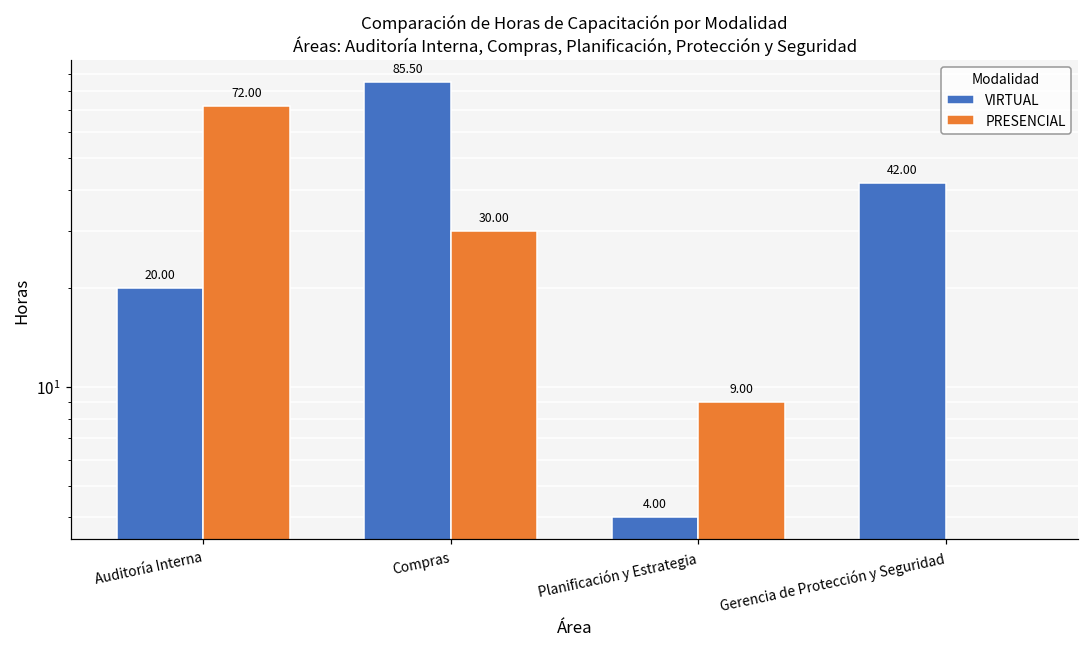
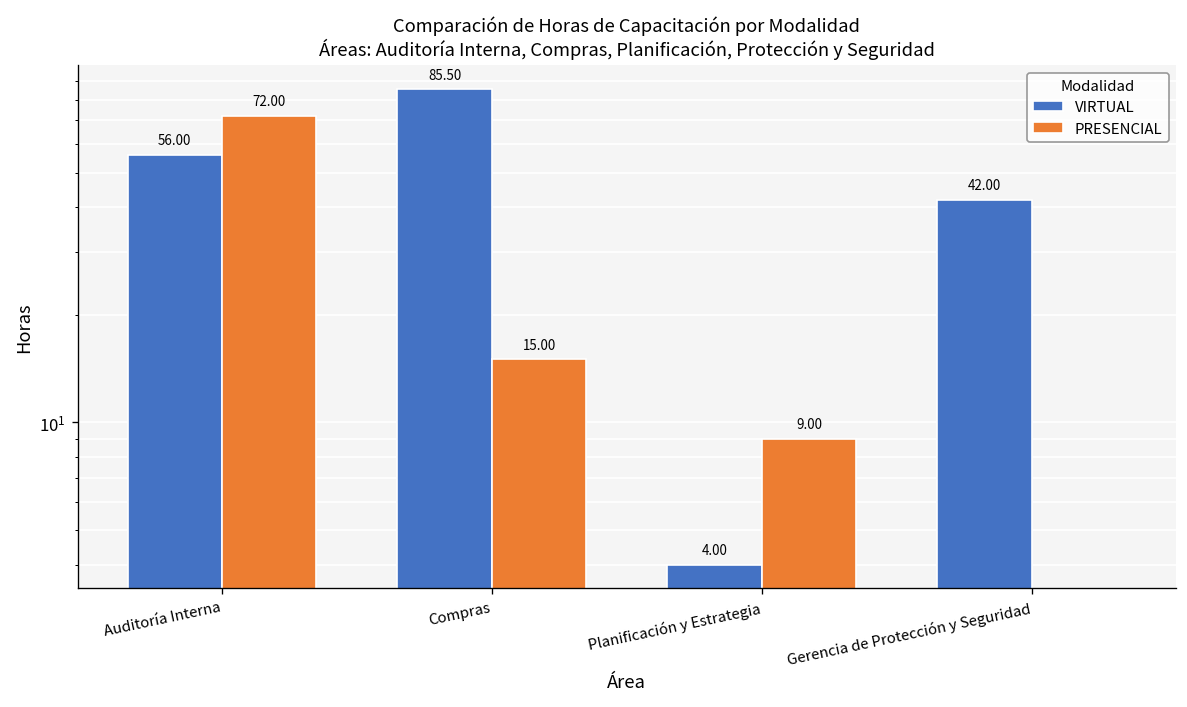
VIRTUAL, Auditoría Interna: 20.00 -> 56.00
PRESENCIAL, Compras: 30.00 -> 15.00
